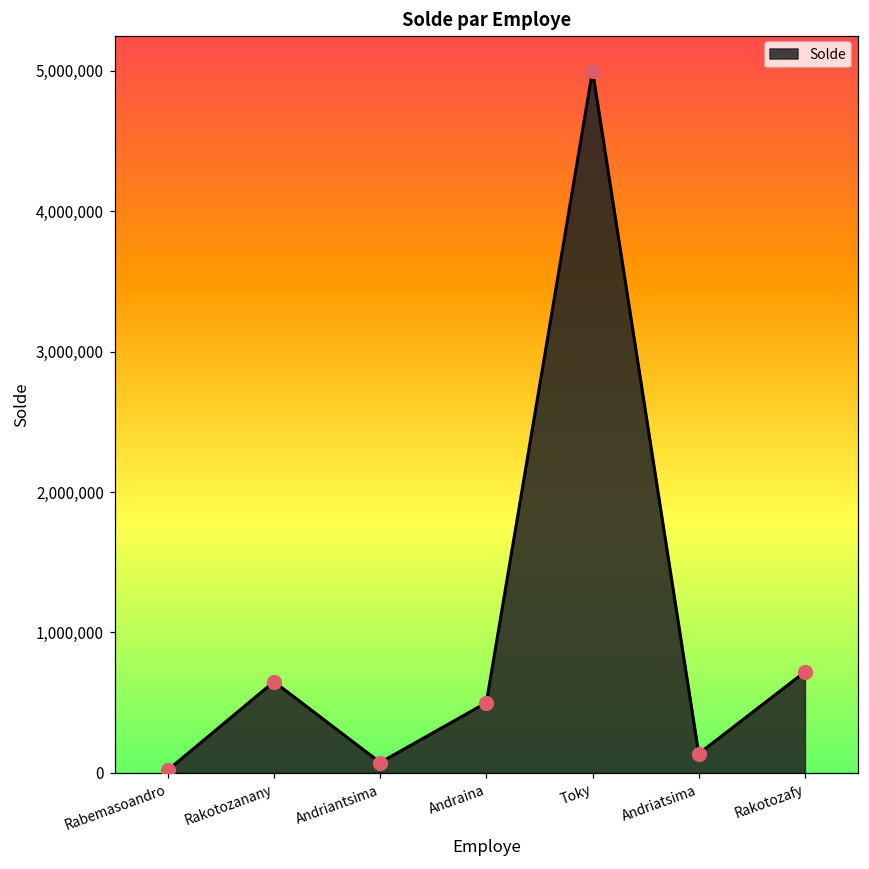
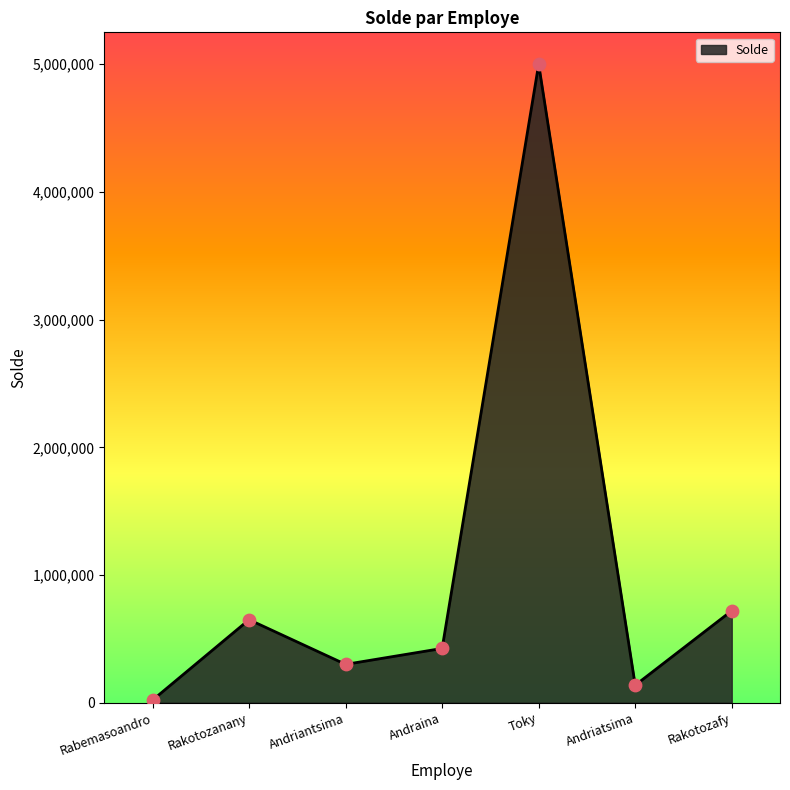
Andriantsima: 70,000 -> 300,000
Andraina: 500,000 -> 420,000
